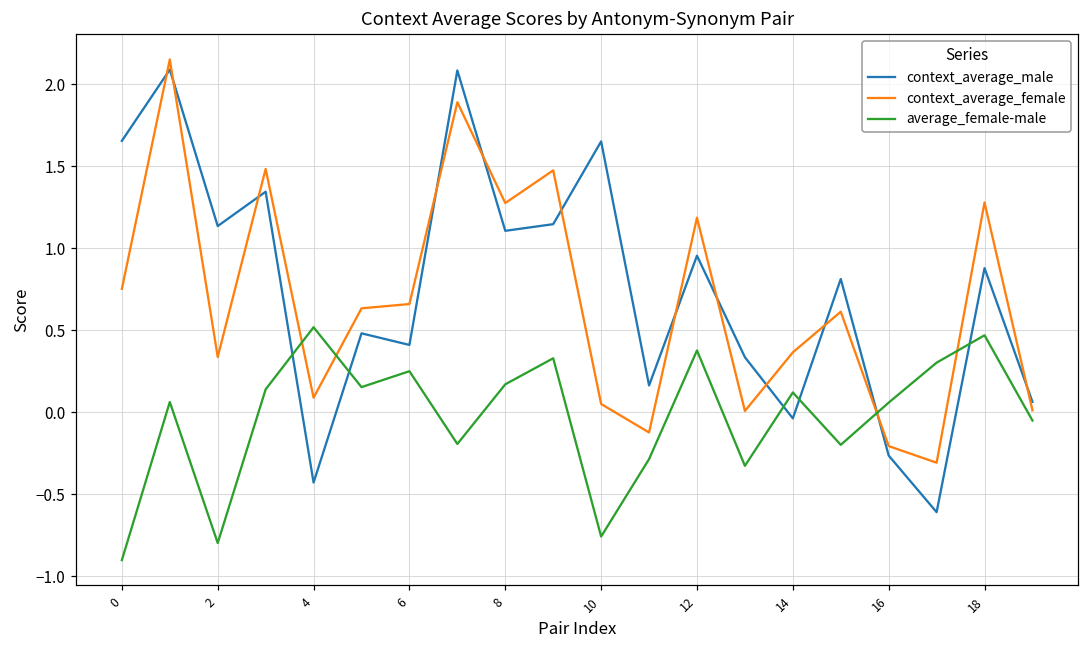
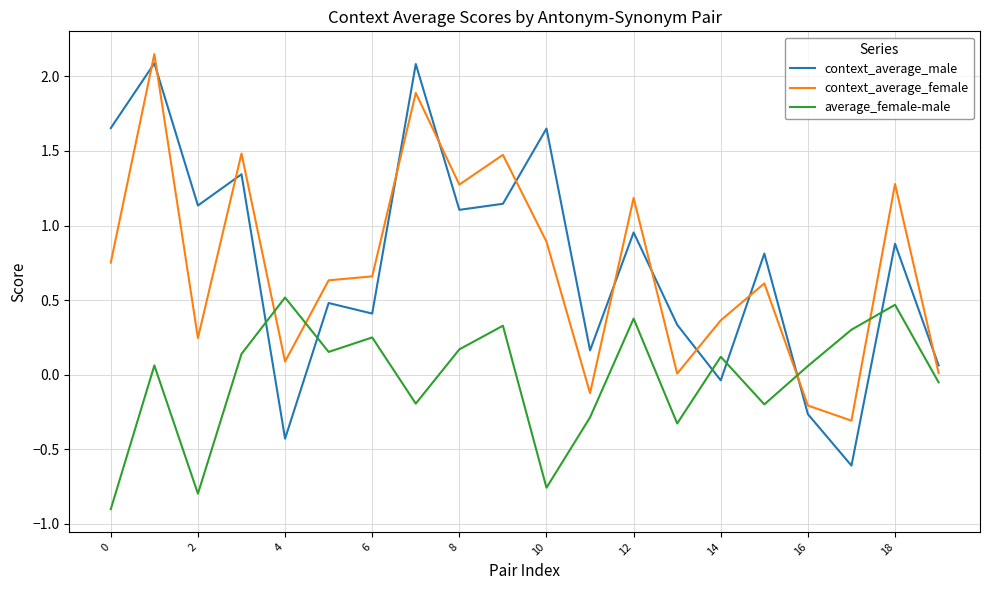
context_average_female, 2: 0.34 -> 0.25
context_average_female, 10: 0.05 -> 0.89
